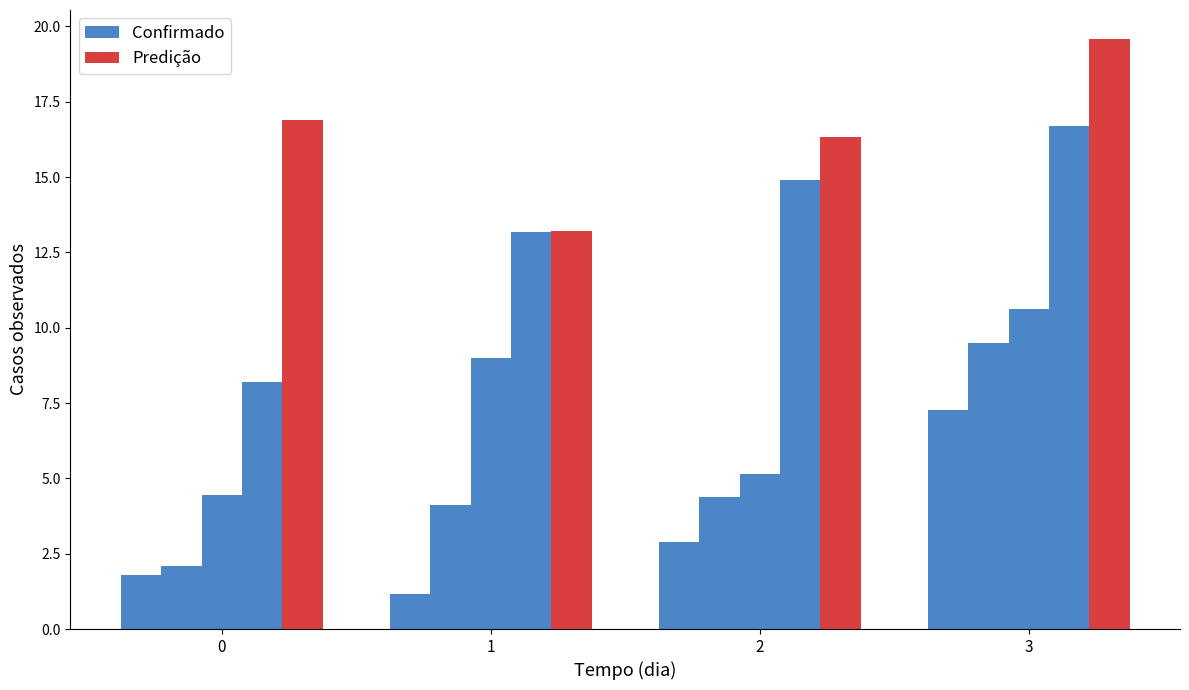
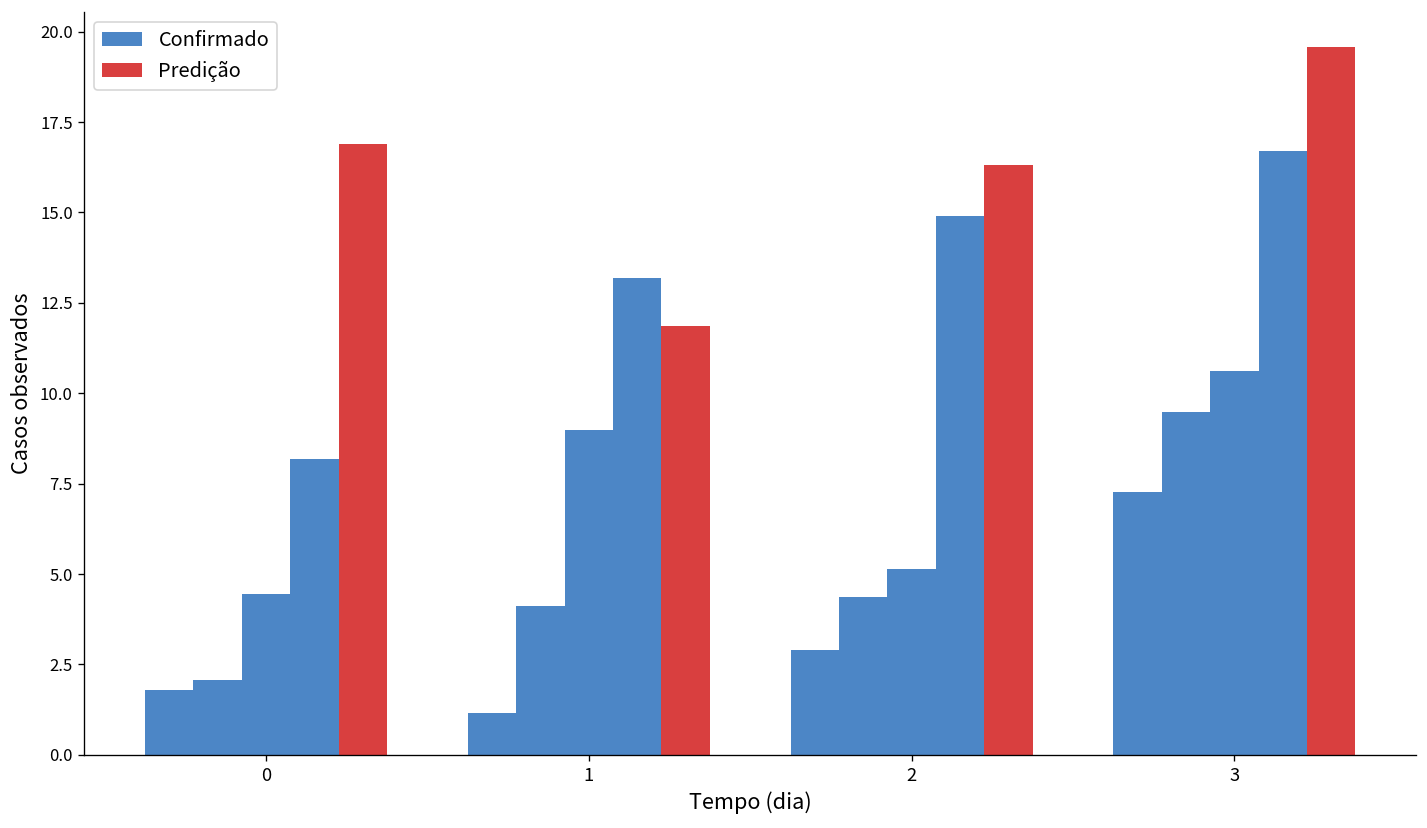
Predição, 1: 13.2 -> 11.9
